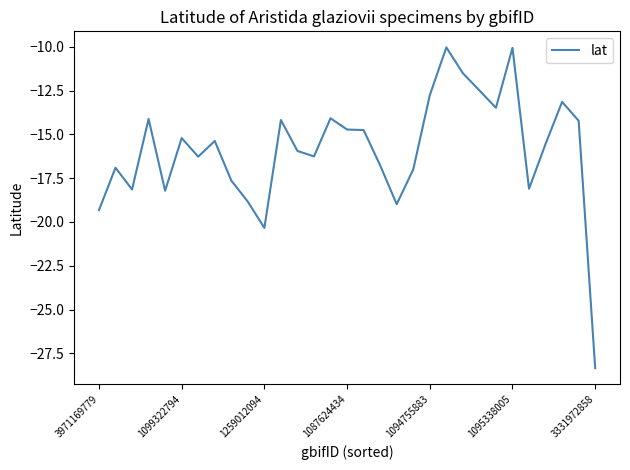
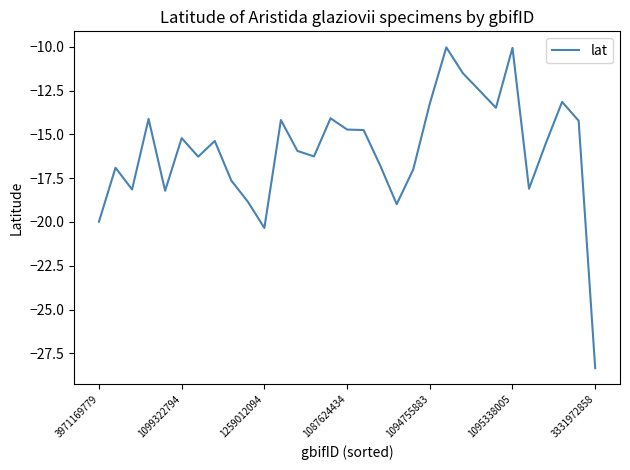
3971169779: -19.3 -> -20.0
1094755883: -12.8 -> -13.2
